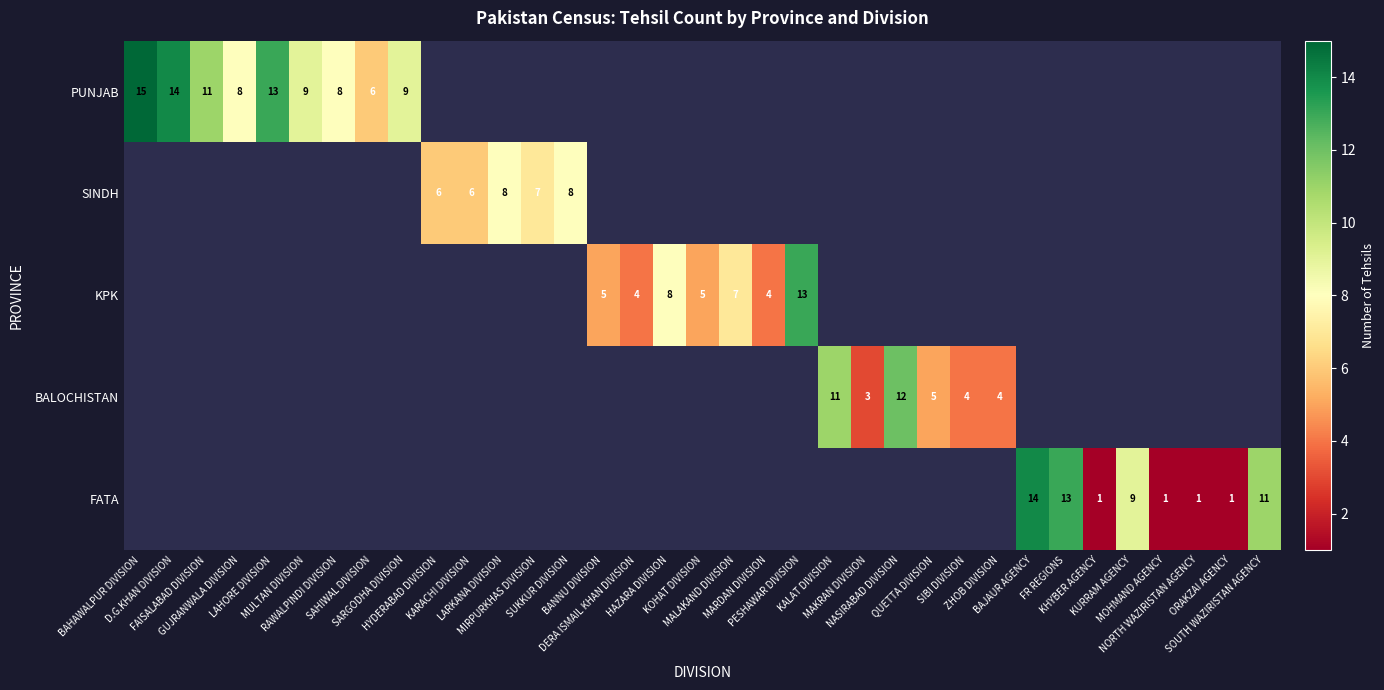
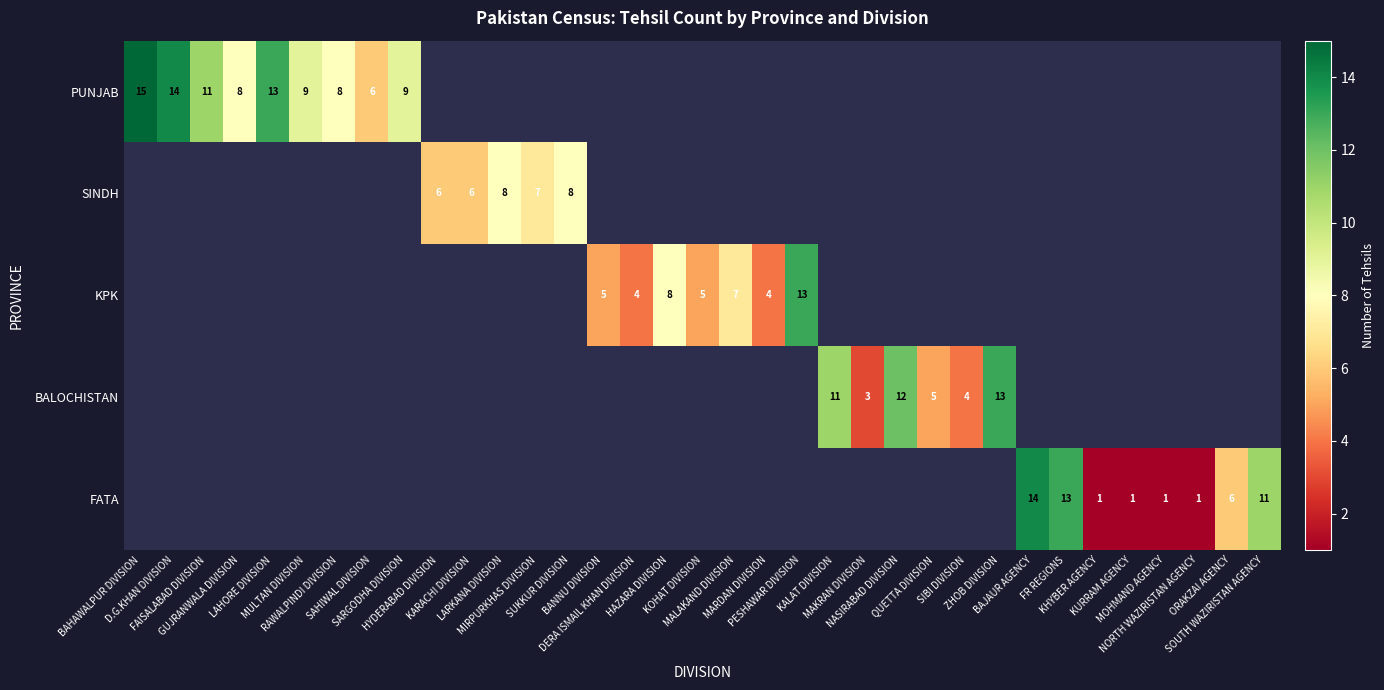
BALOCHISTAN, ZHOB DIVISION: 4 -> 13
FATA, KURRAM AGENCY: 9 -> 1
FATA, ORAKZAI AGENCY: 1 -> 6
